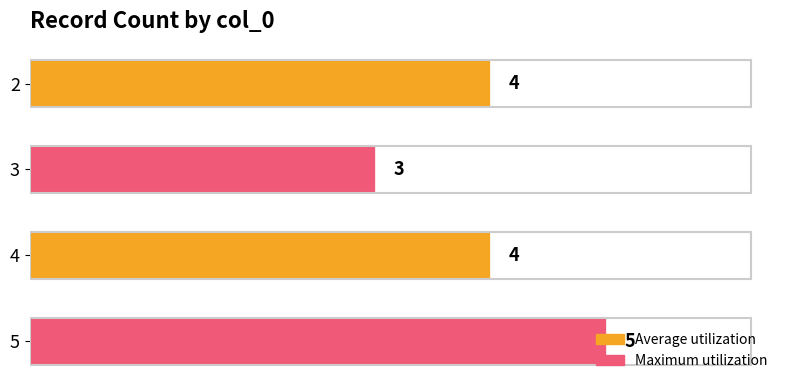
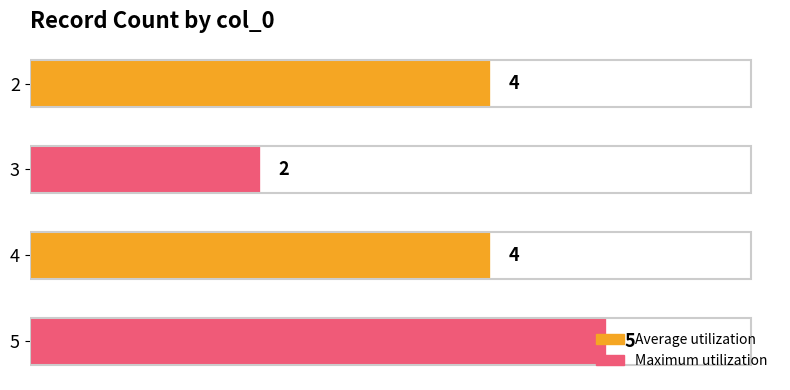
3: 3 -> 2
